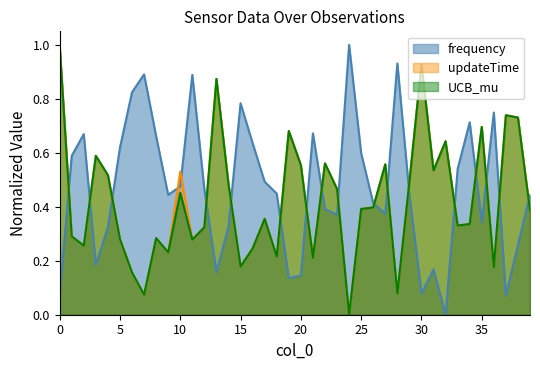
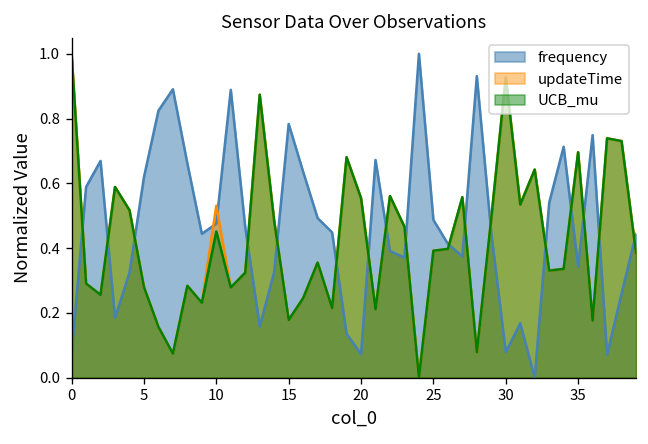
frequency, 20: 0.14 -> 0.07
frequency, 25: 0.60 -> 0.49
